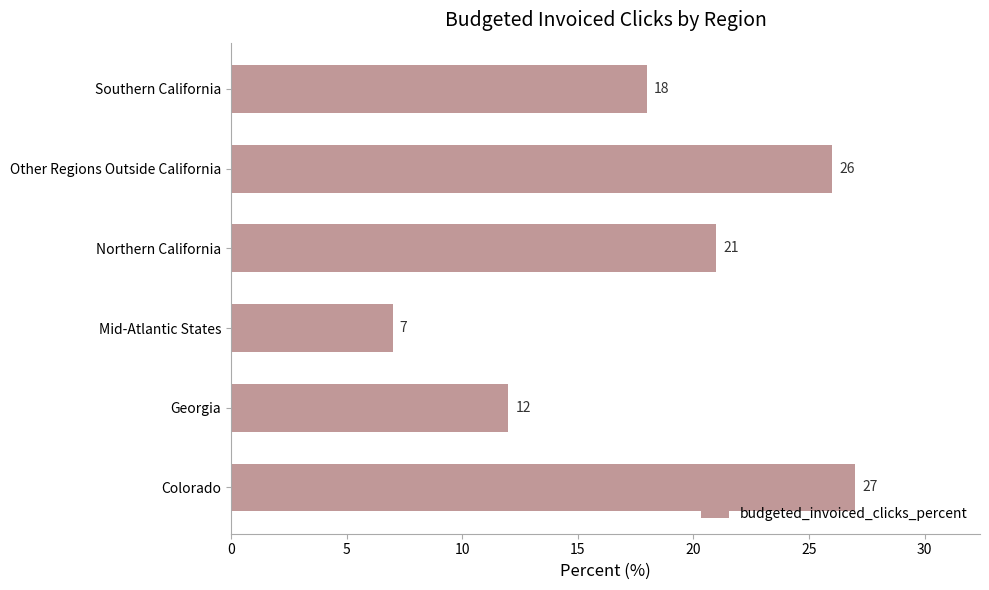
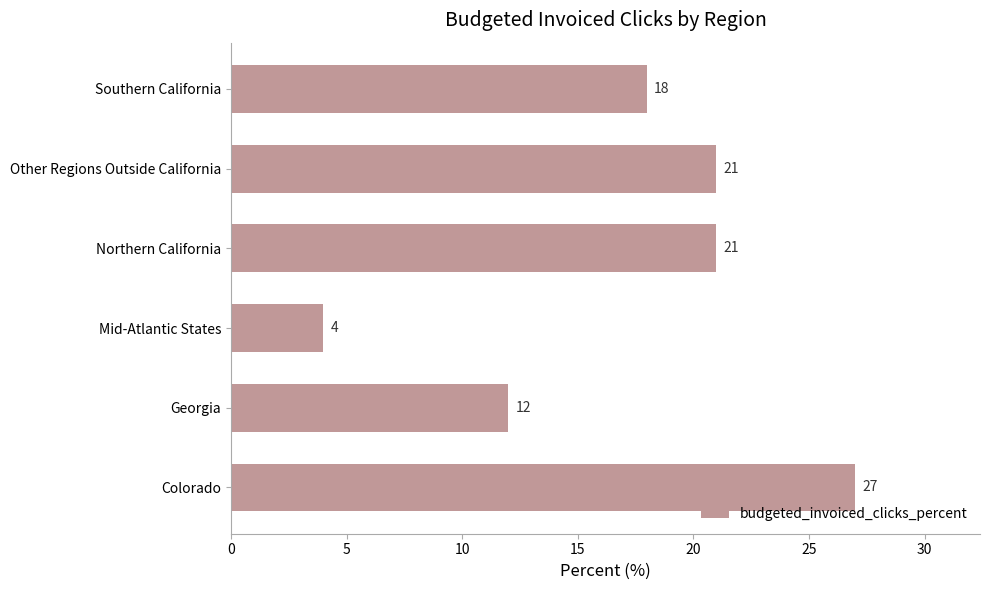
Other Regions Outside California: 26 -> 21
Mid-Atlantic States: 7 -> 4
